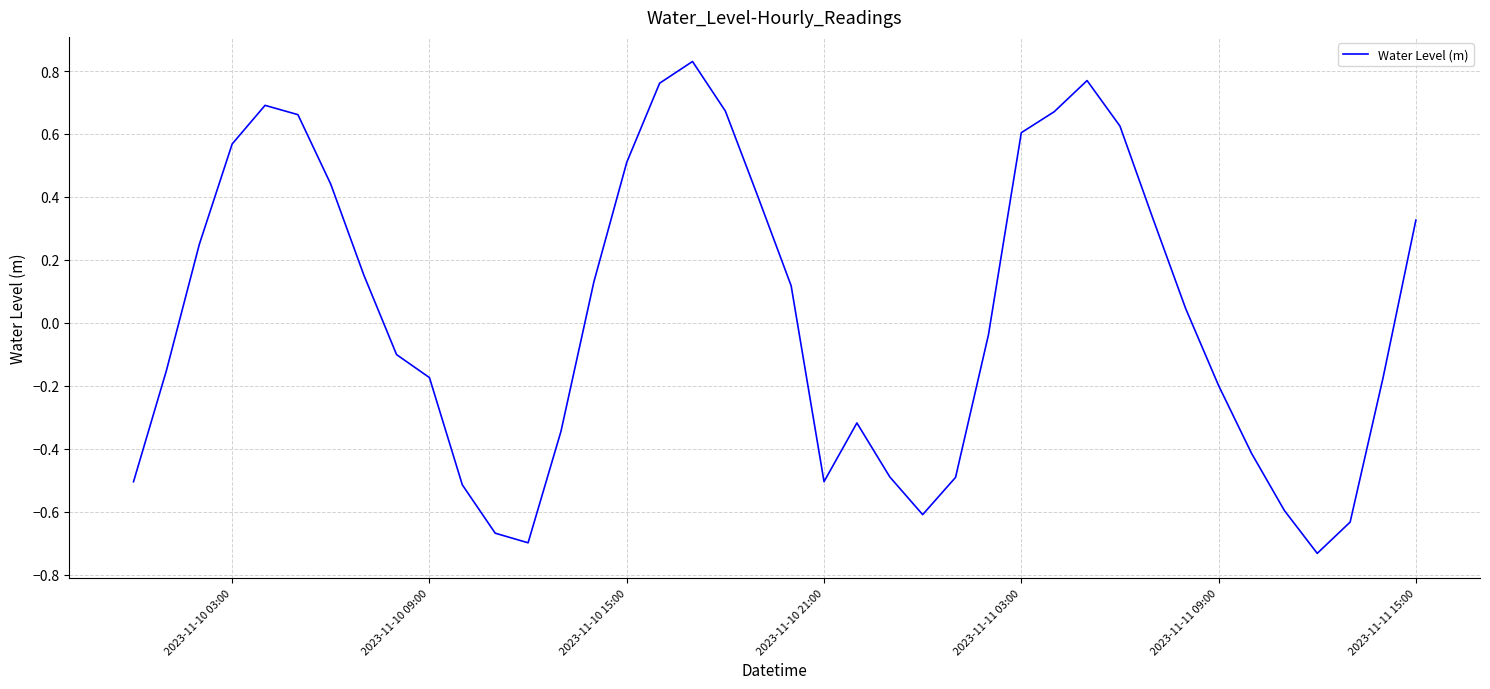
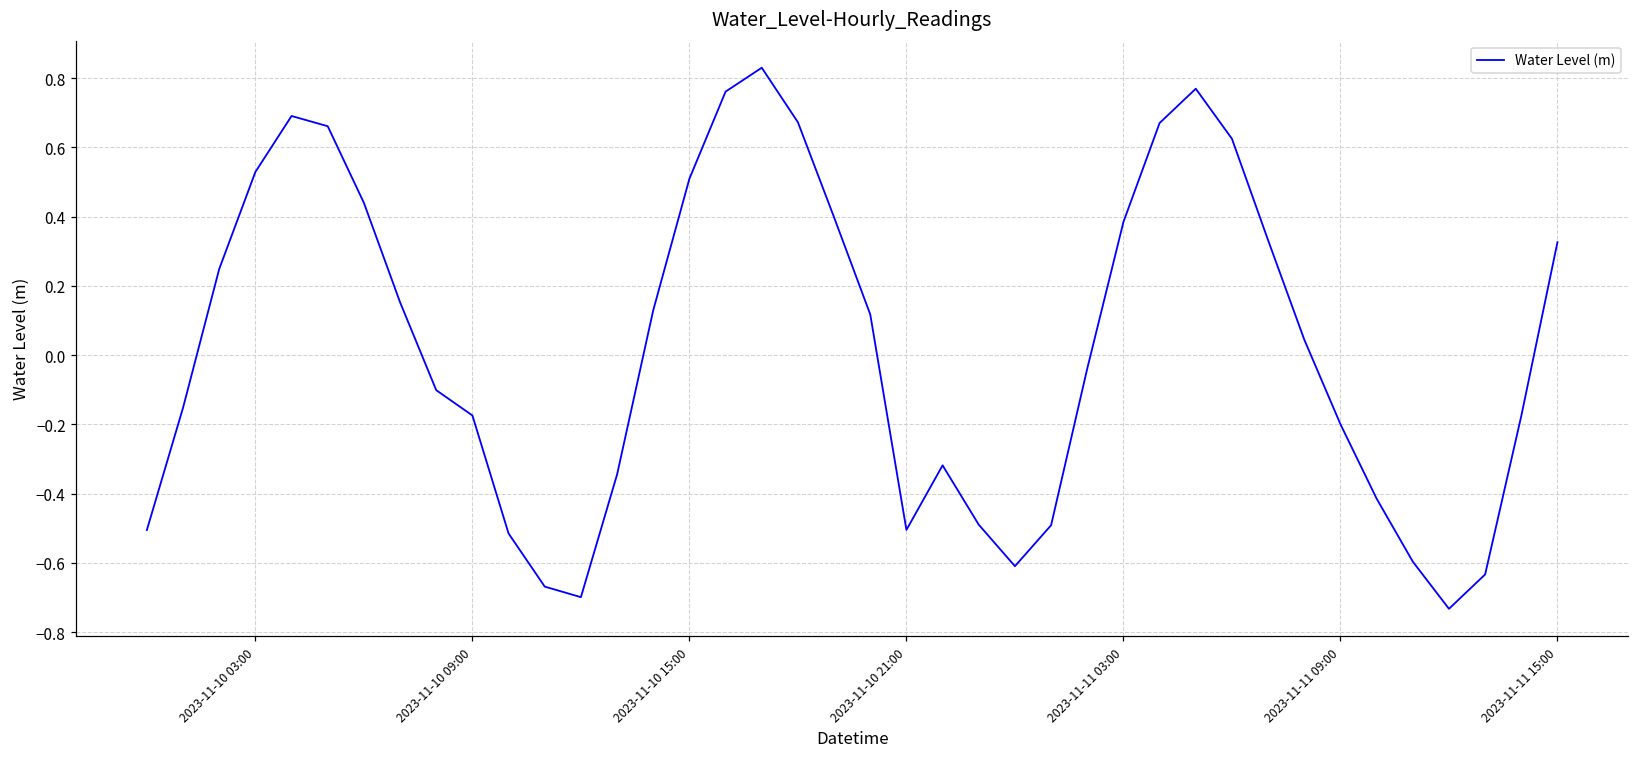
2023-11-10 03:00: 0.57 -> 0.53
2023-11-11 03:00: 0.60 -> 0.38
